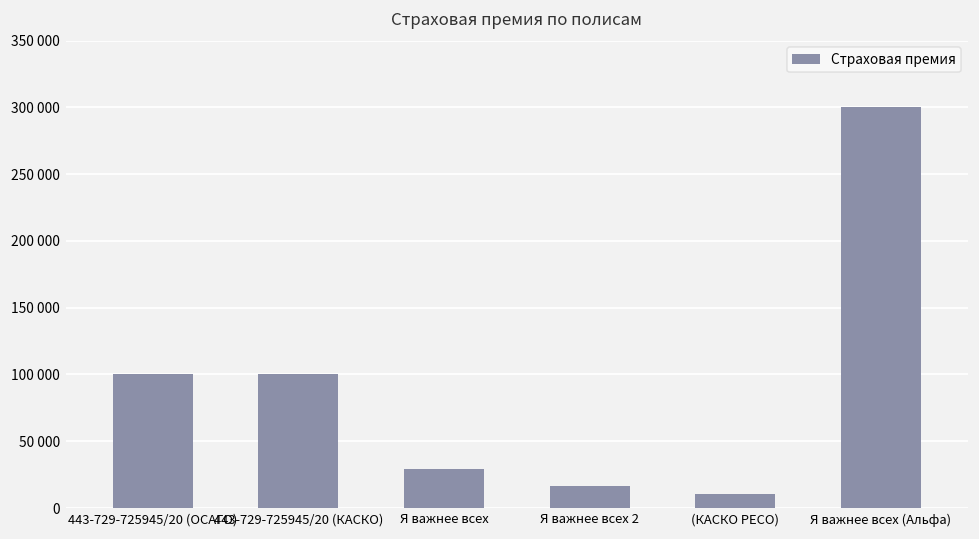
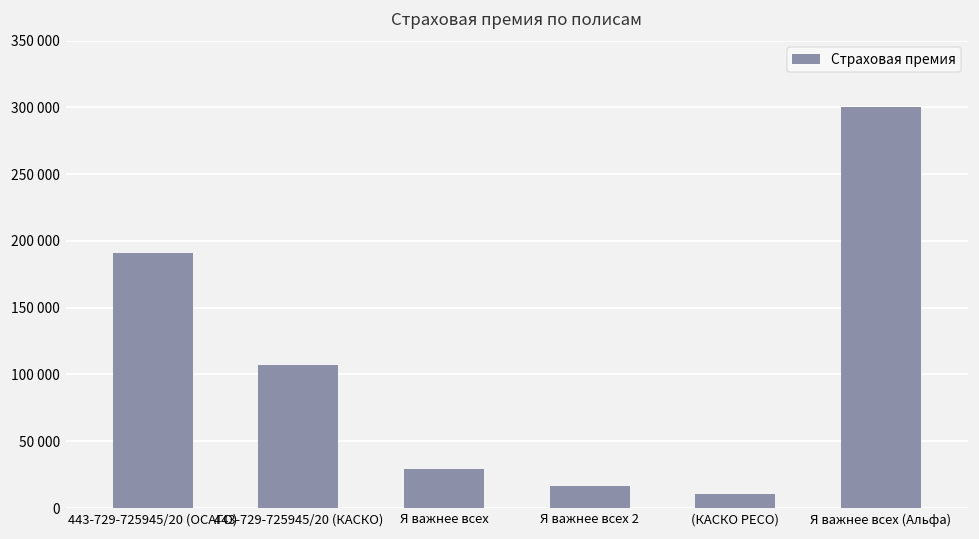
443-729-725945/20 (ОСАГО): 100000 -> 191000
443-729-725945/20 (КАСКО): 100000 -> 107000
